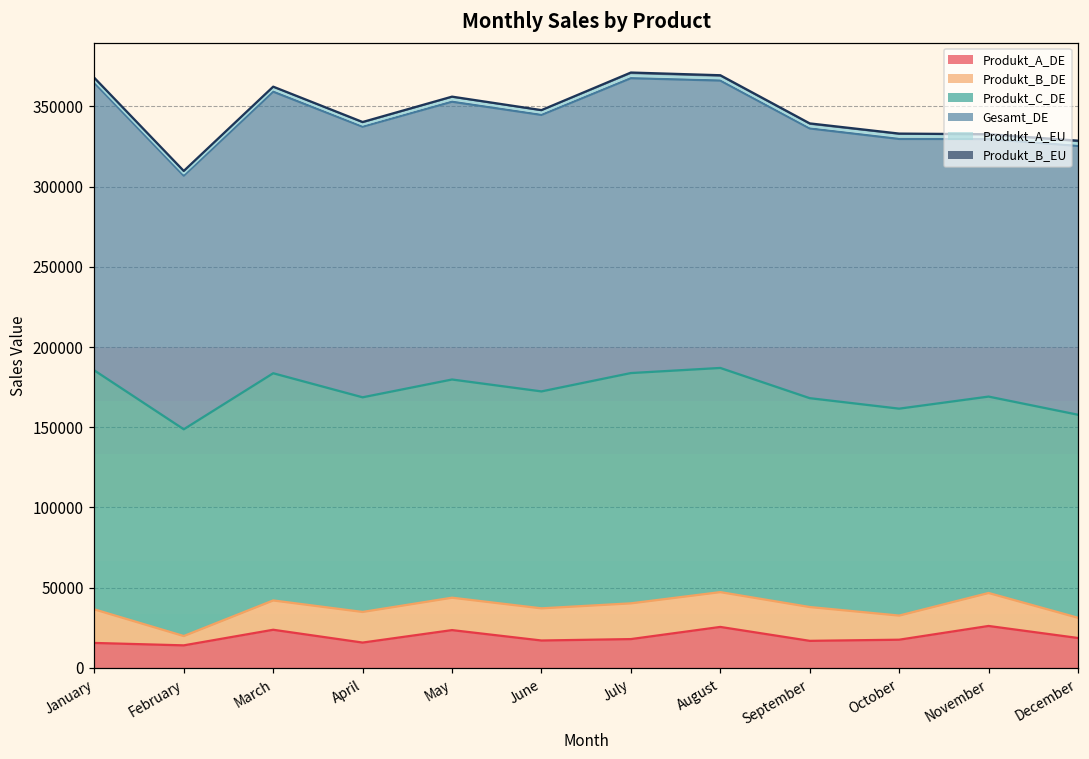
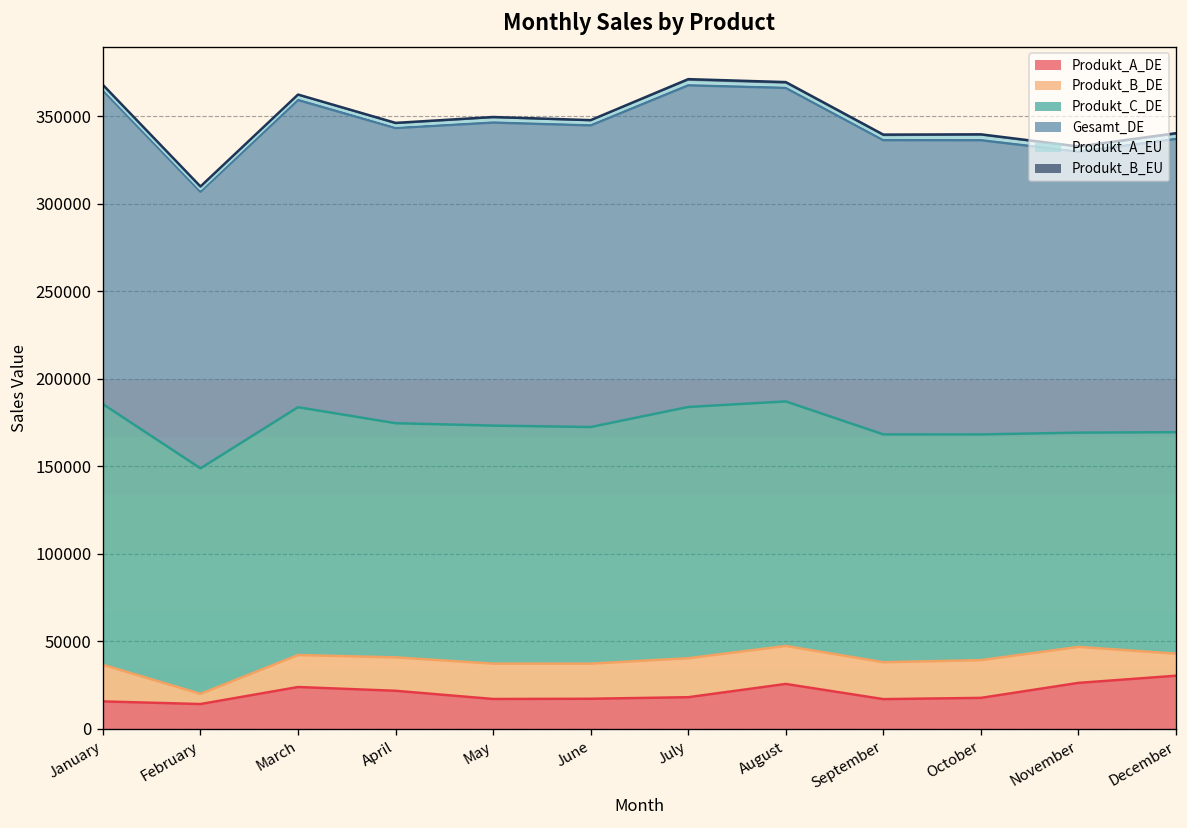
Produkt_A_DE, April: 16000 -> 22000
Produkt_A_DE, May: 24000 -> 17000
Produkt_B_DE, October: 15000 -> 22000
Produkt_A_DE, December: 19000 -> 30000
